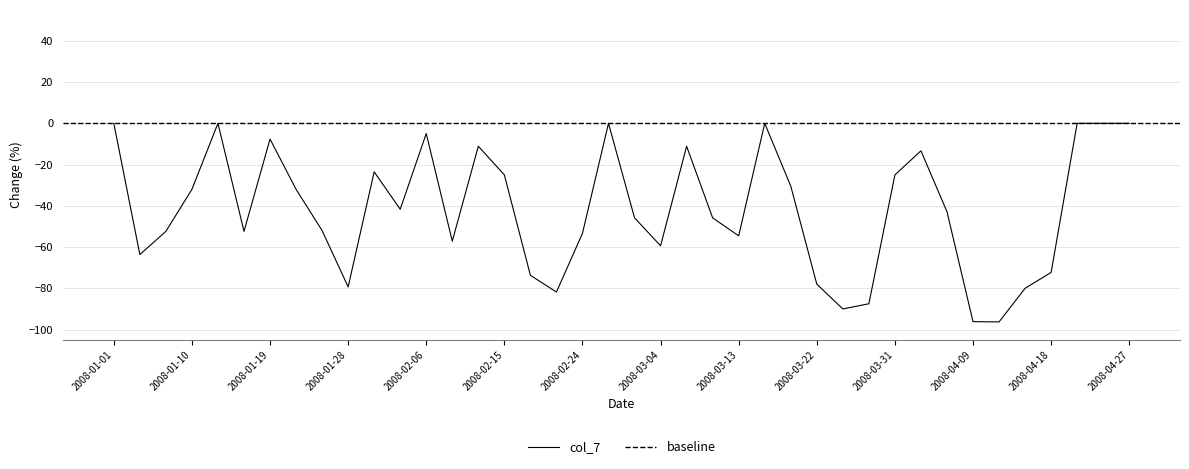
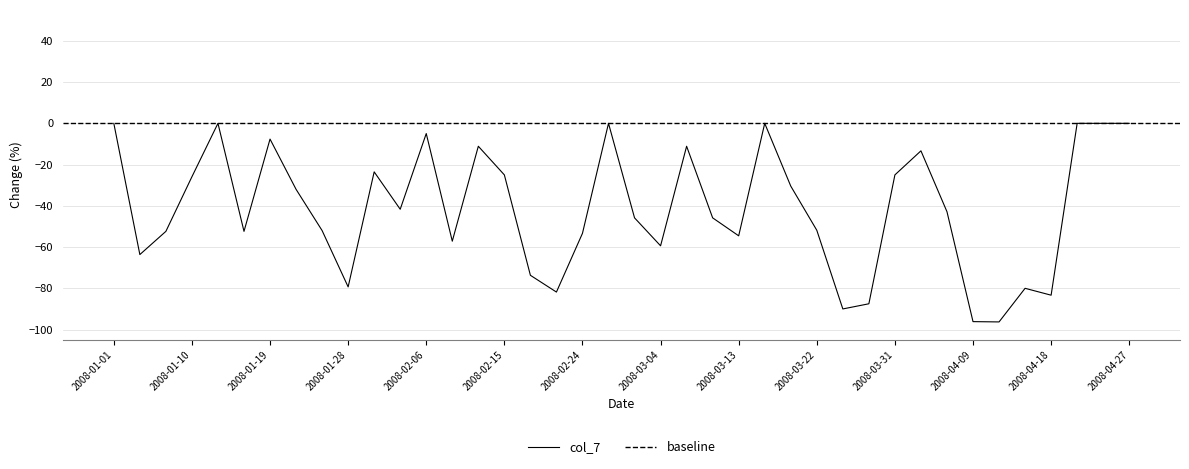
2008-01-10: -32 -> -26
2008-03-22: -78 -> -52
2008-04-18: -72 -> -83
